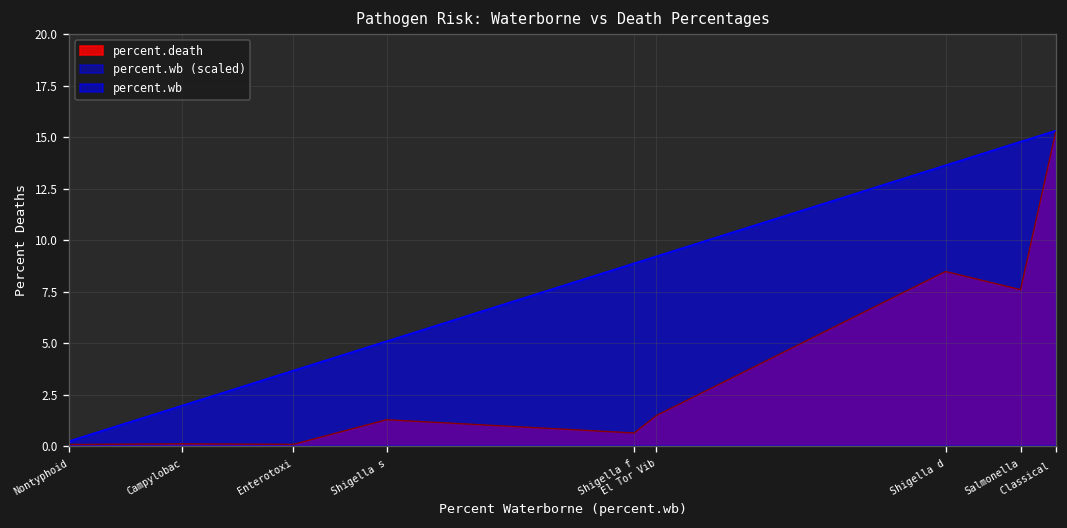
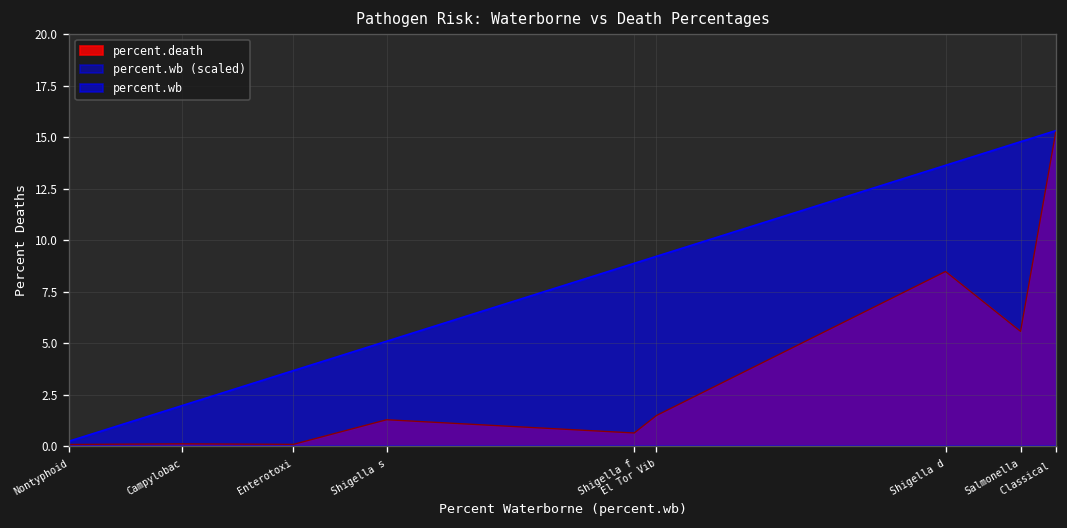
percent.death, Salmonella: 7.6 -> 5.6
